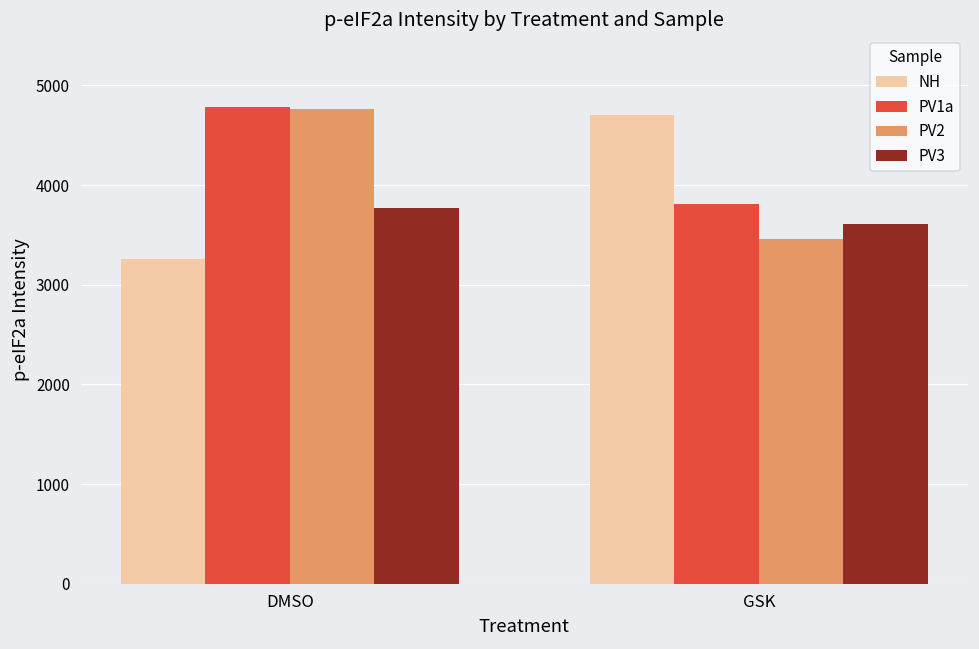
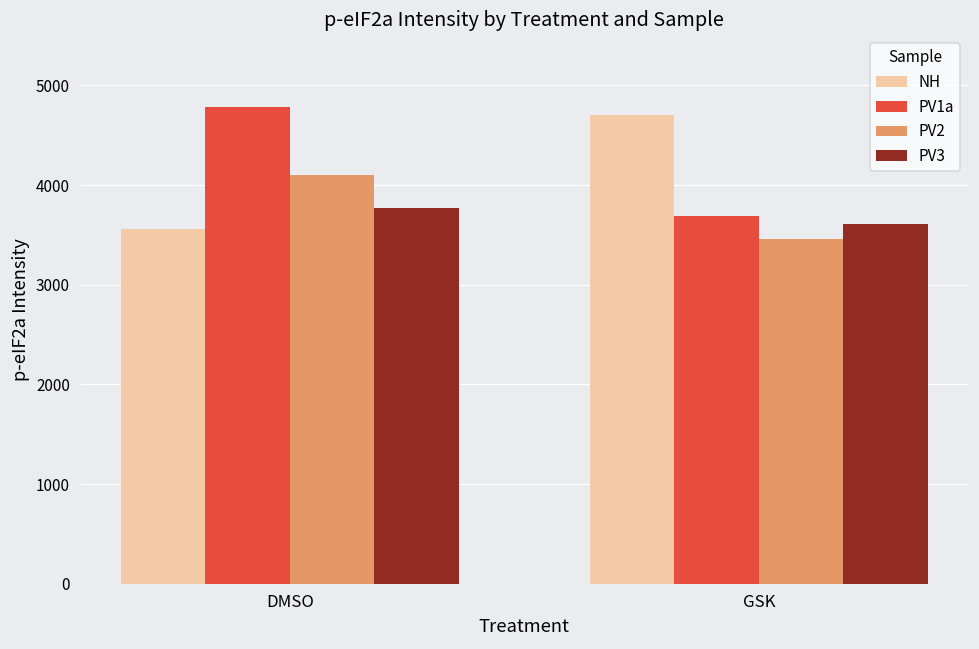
NH, DMSO: 3300 -> 3600
PV2, DMSO: 4800 -> 4100
PV1a, GSK: 3800 -> 3700
